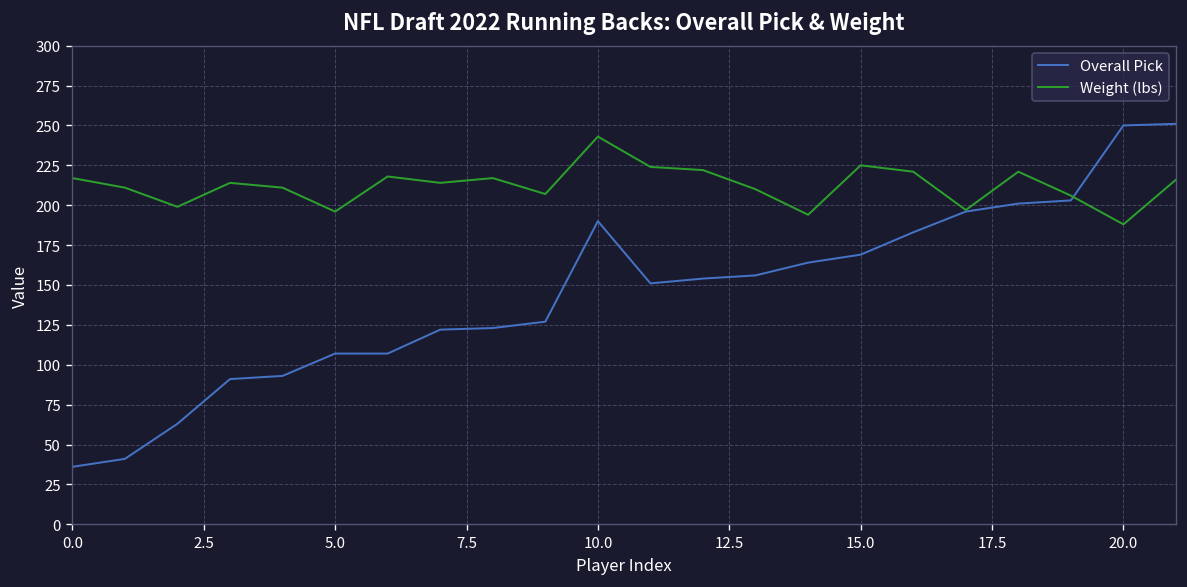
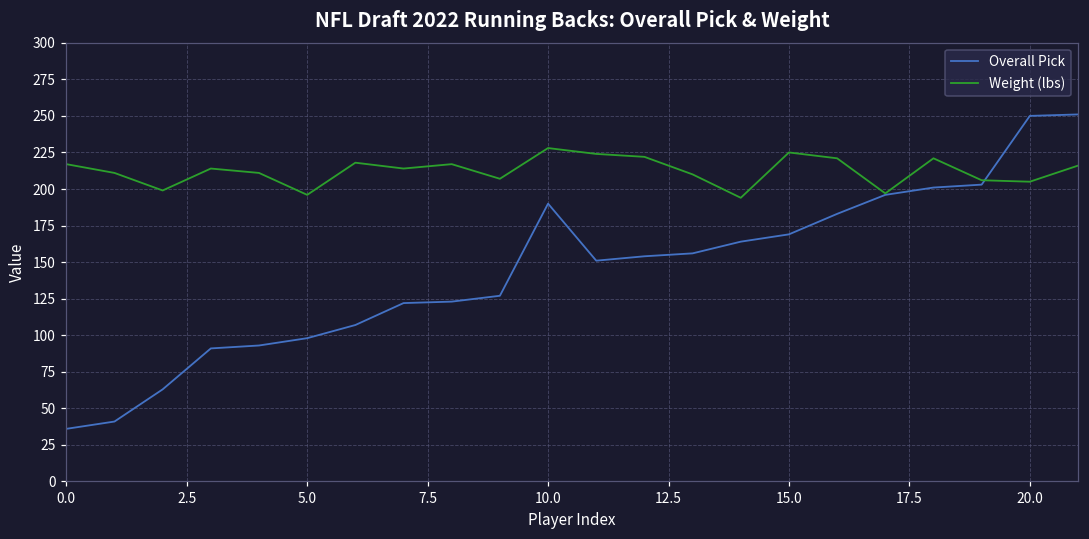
Overall Pick, 5.0: 107 -> 98
Weight (lbs), 10.0: 243 -> 228
Weight (lbs), 20.0: 188 -> 205
